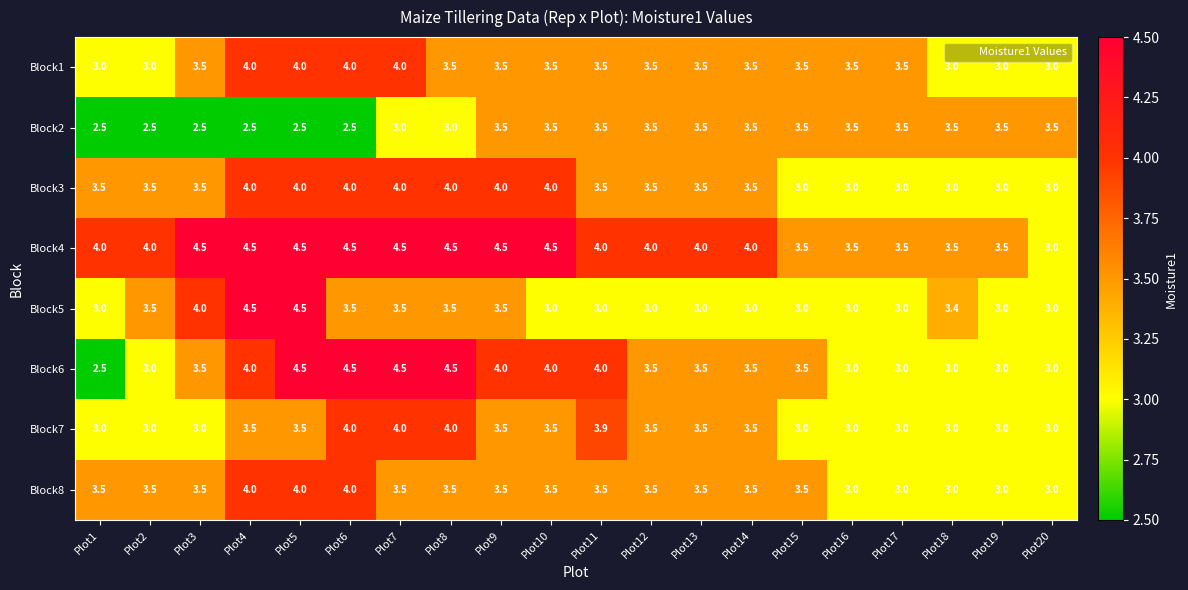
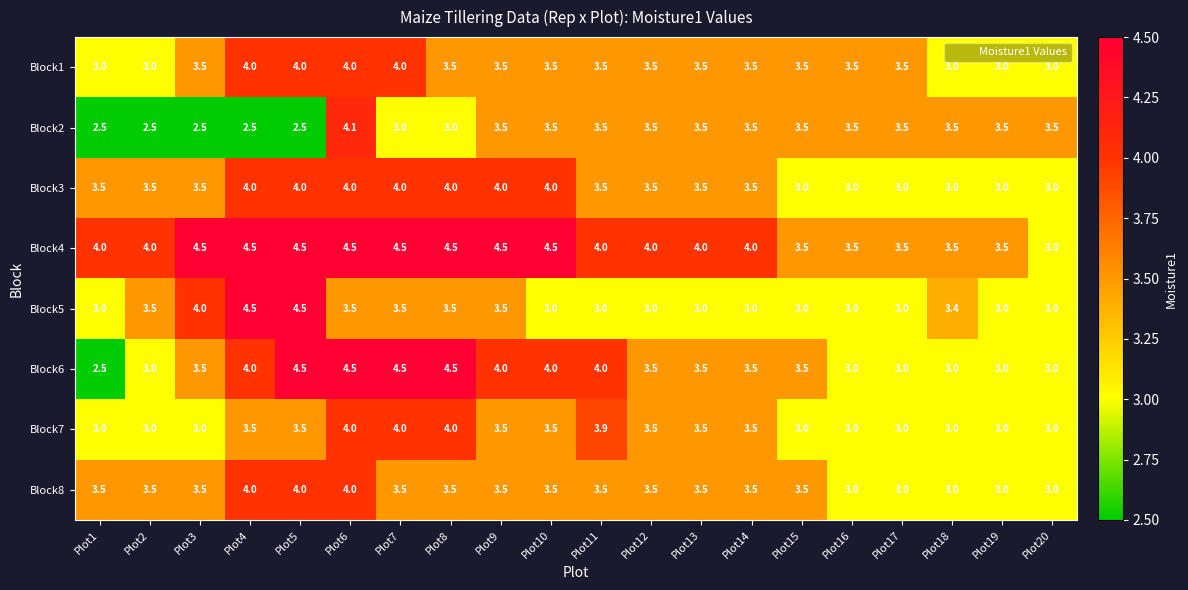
Block2, Plot6: 2.5 -> 4.1
